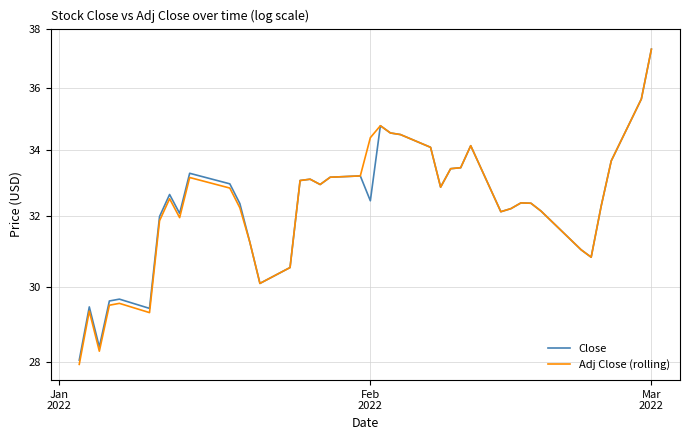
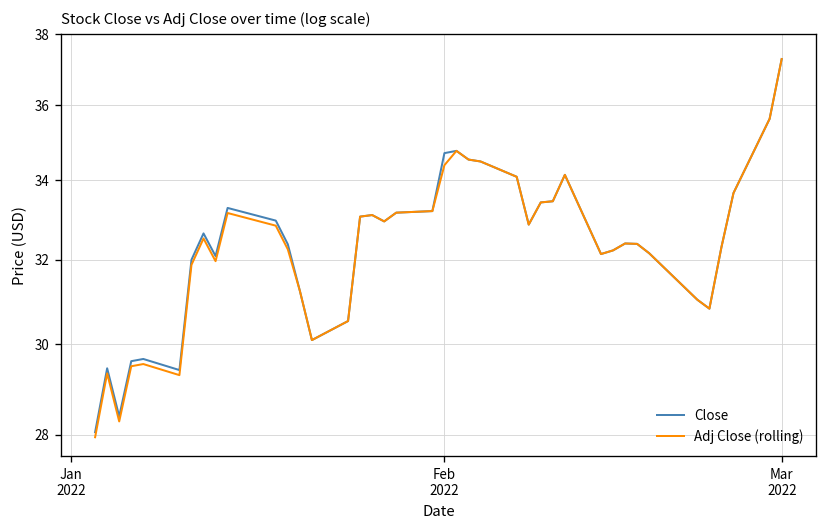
Close, Feb 2022: 32.5 -> 34.7
